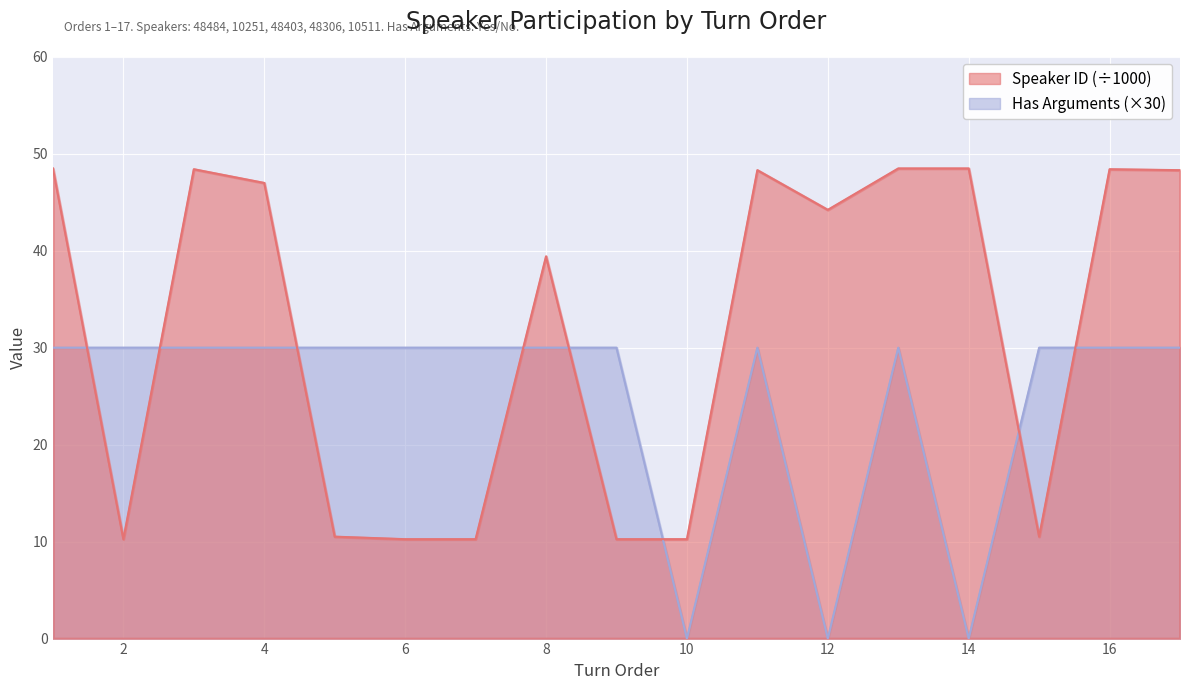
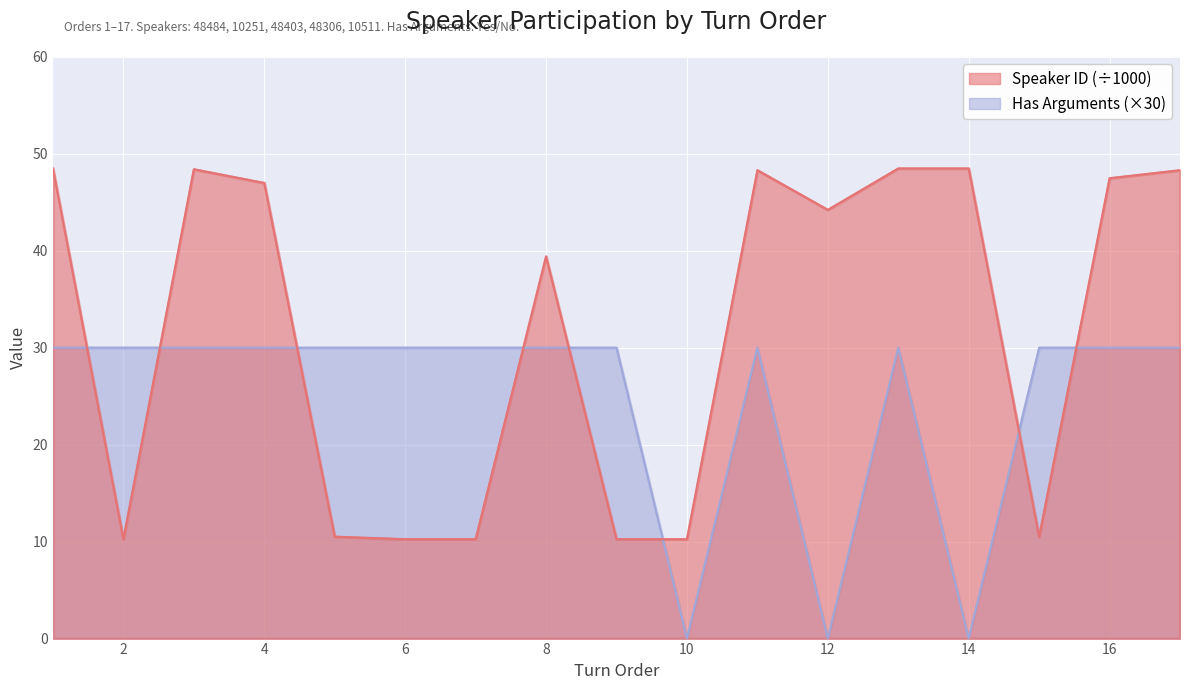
Speaker ID (÷1000), 16: 48 -> 47
